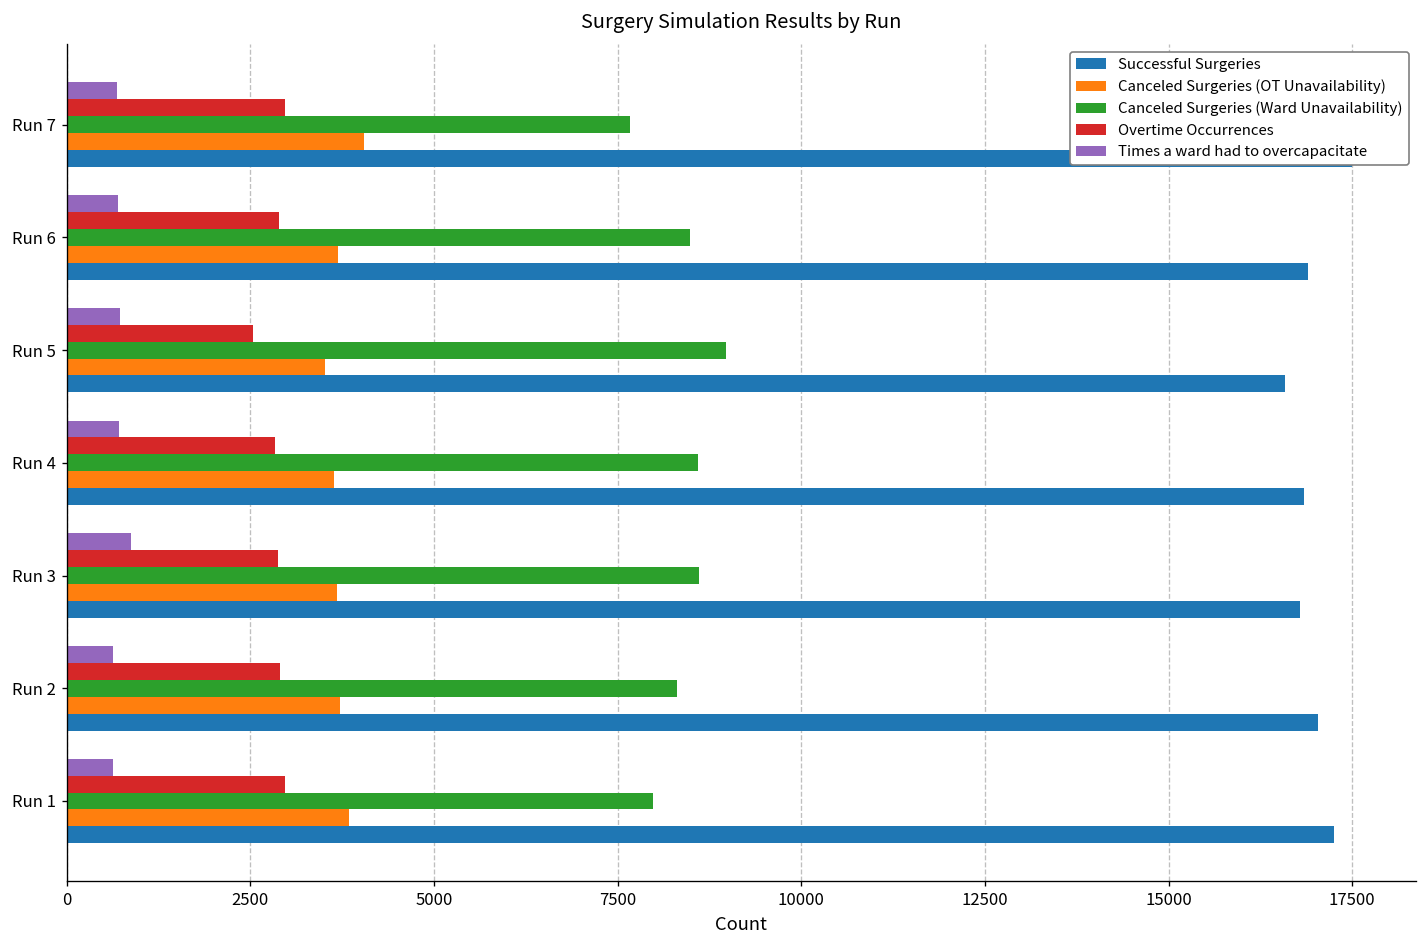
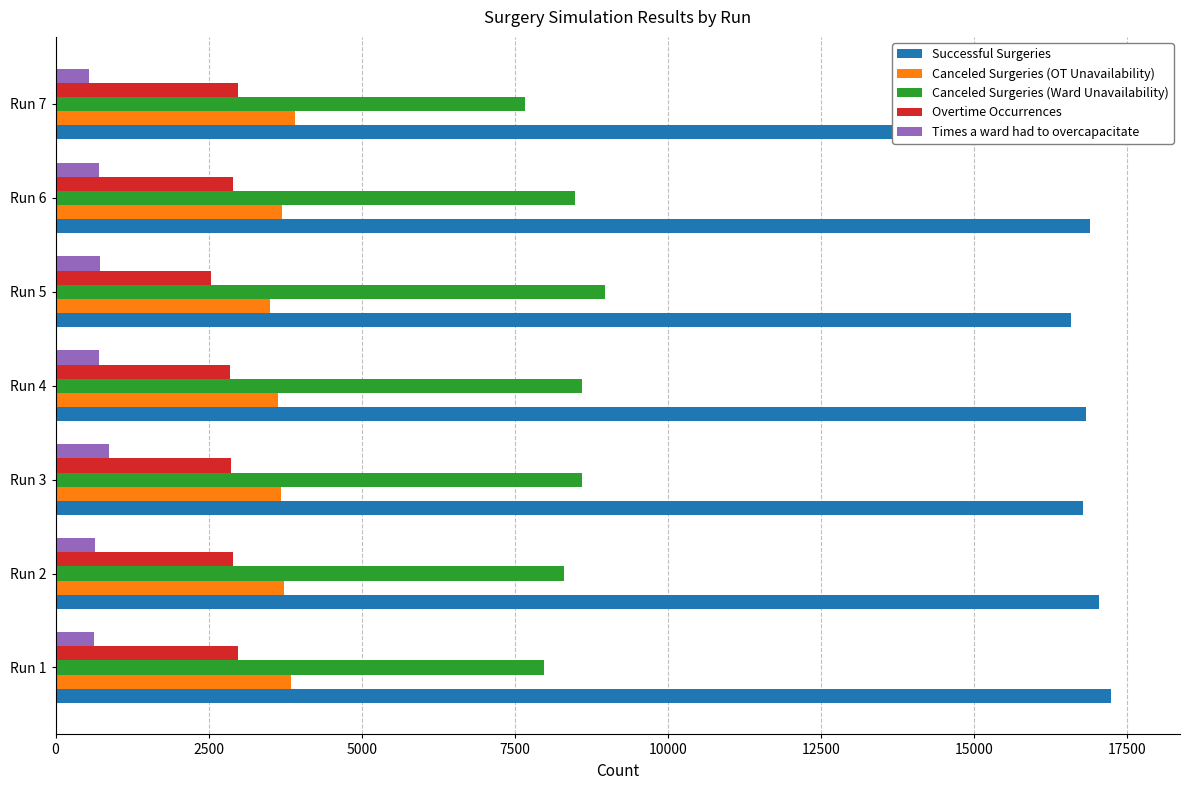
Times a ward had to overcapacitate, Run 7: 700 -> 500
Canceled Surgeries (OT Unavailability), Run 7: 4000 -> 3900
